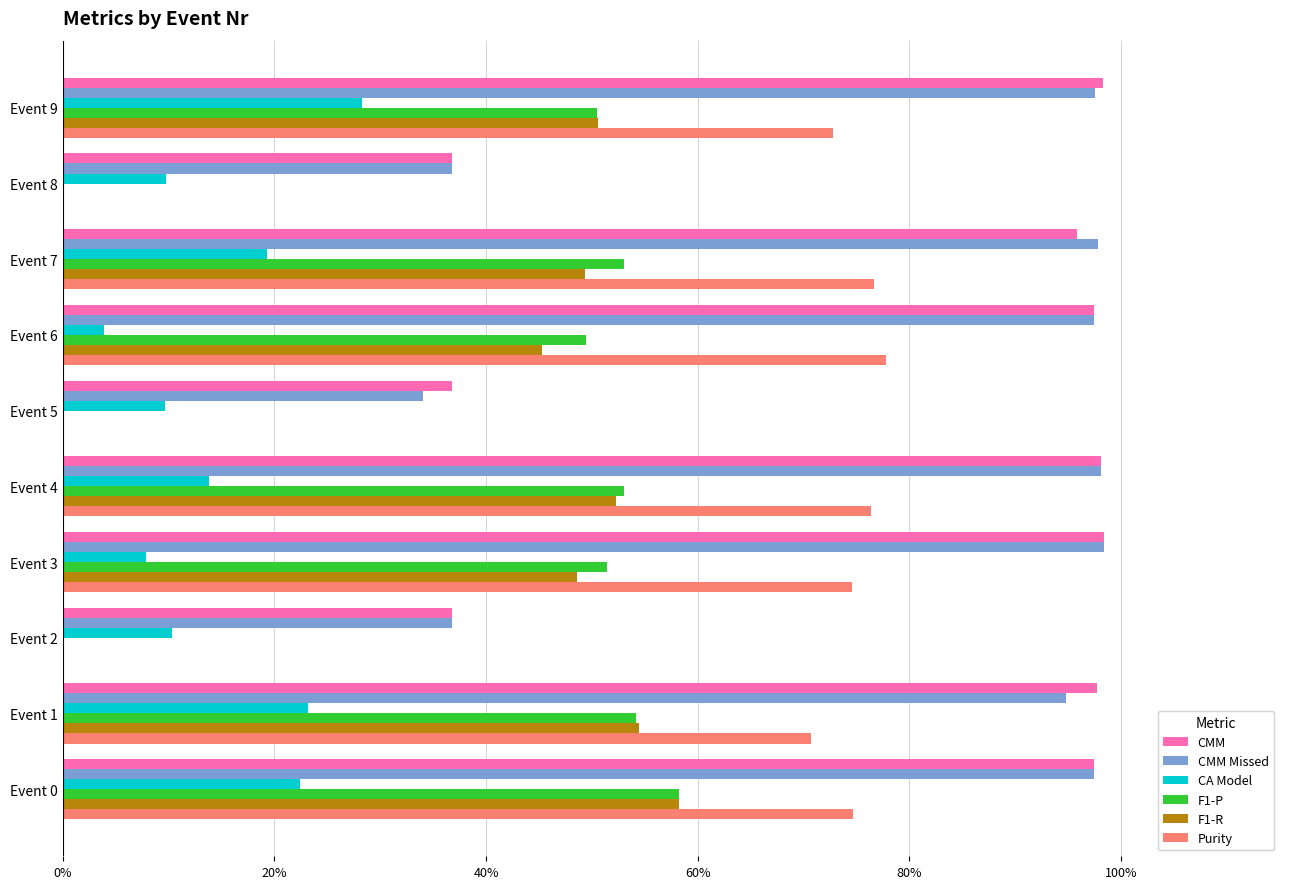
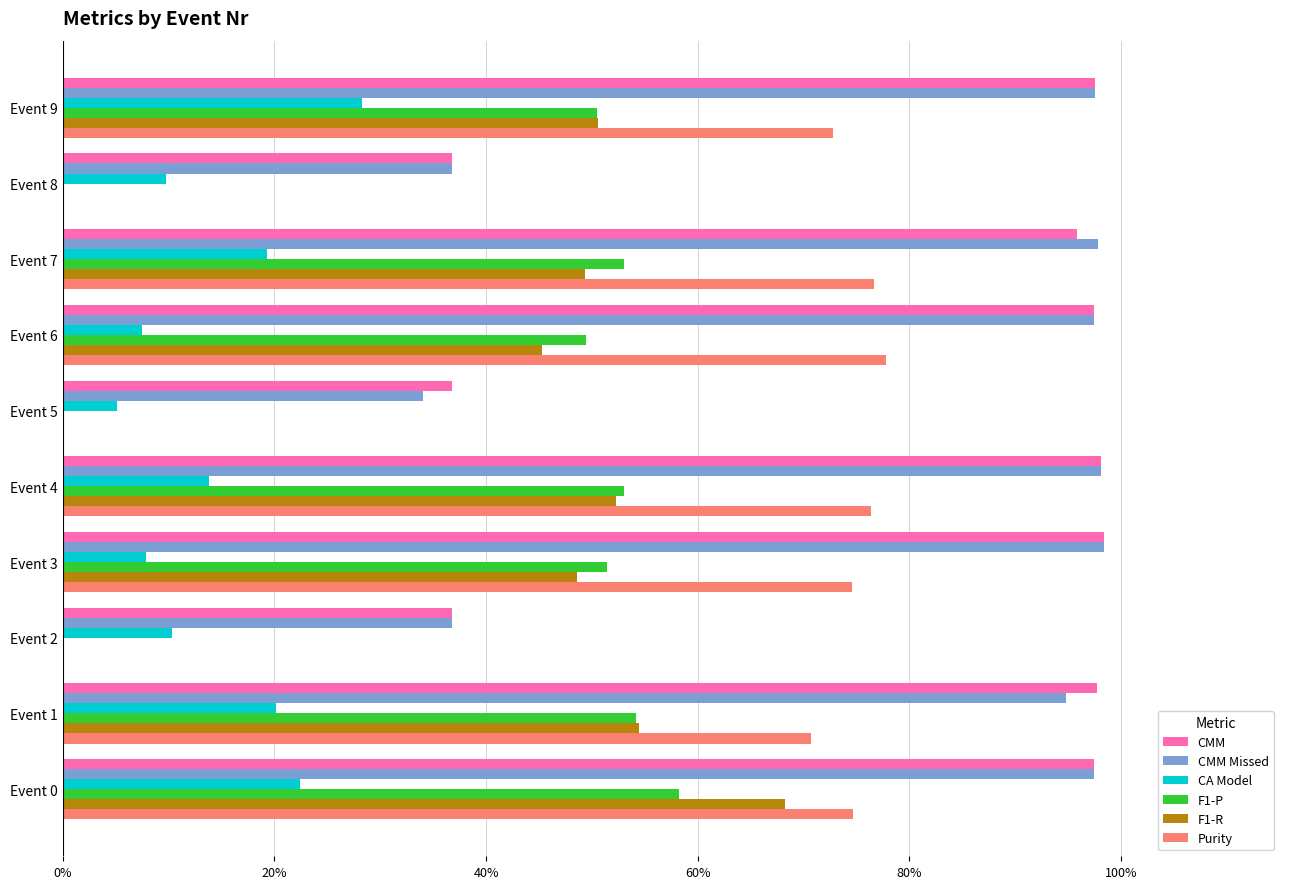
CMM, Event 9: 98.3% -> 97.5%
CA Model, Event 6: 3.9% -> 7.5%
CA Model, Event 5: 9.7% -> 5.1%
CA Model, Event 1: 23.2% -> 20.2%
F1-R, Event 0: 58.3% -> 68.3%
